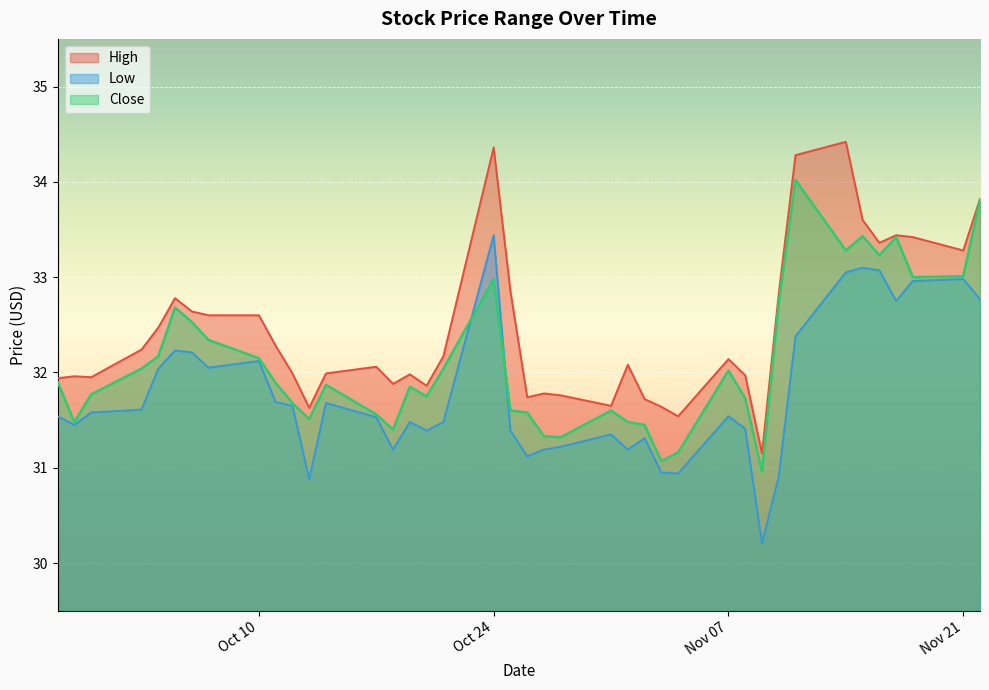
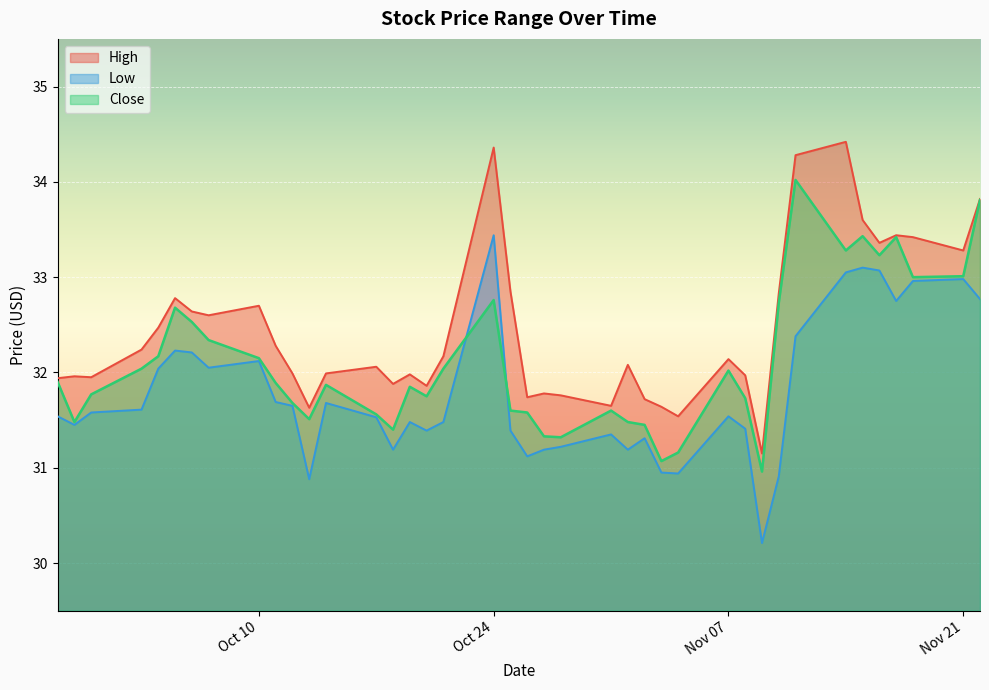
High, Oct 10: 32.6 -> 32.7
Close, Oct 24: 33.0 -> 32.8
